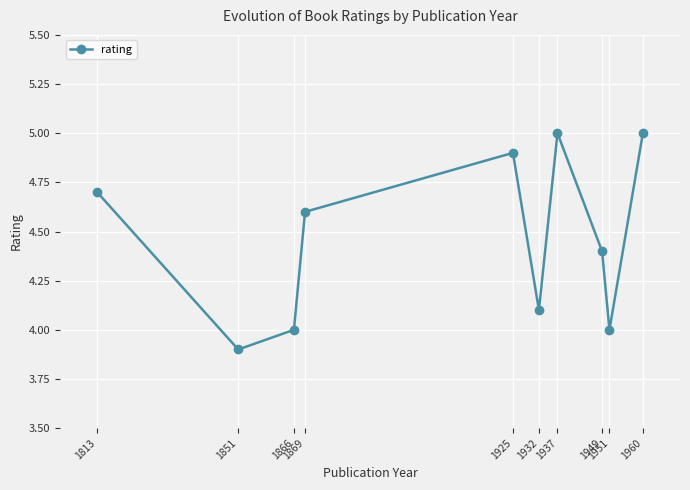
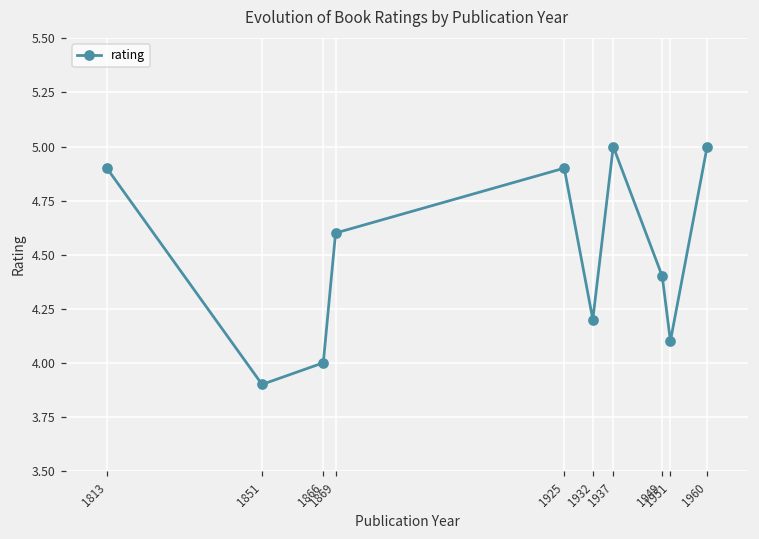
1813: 4.7 -> 4.9
1932: 4.1 -> 4.2
1951: 4.0 -> 4.1
